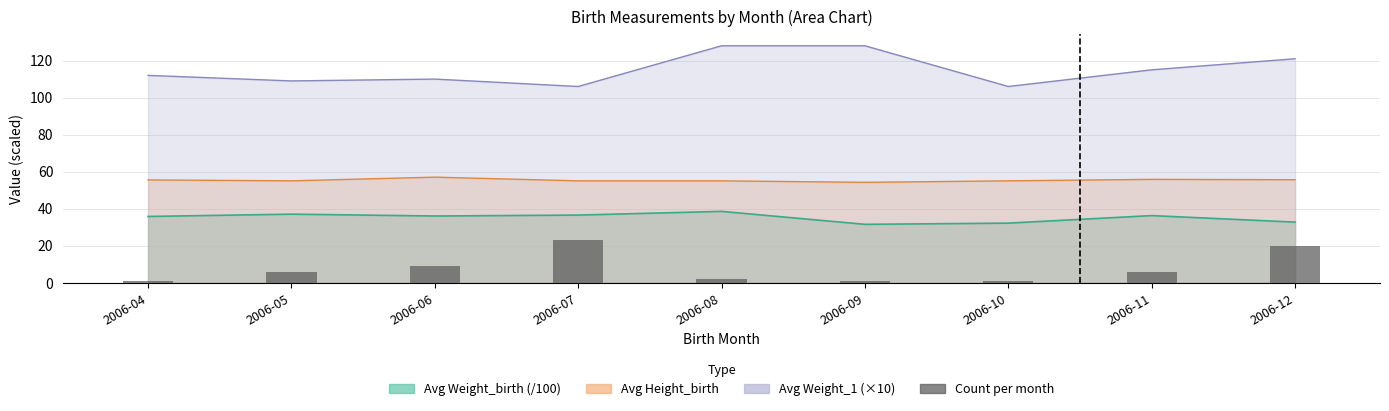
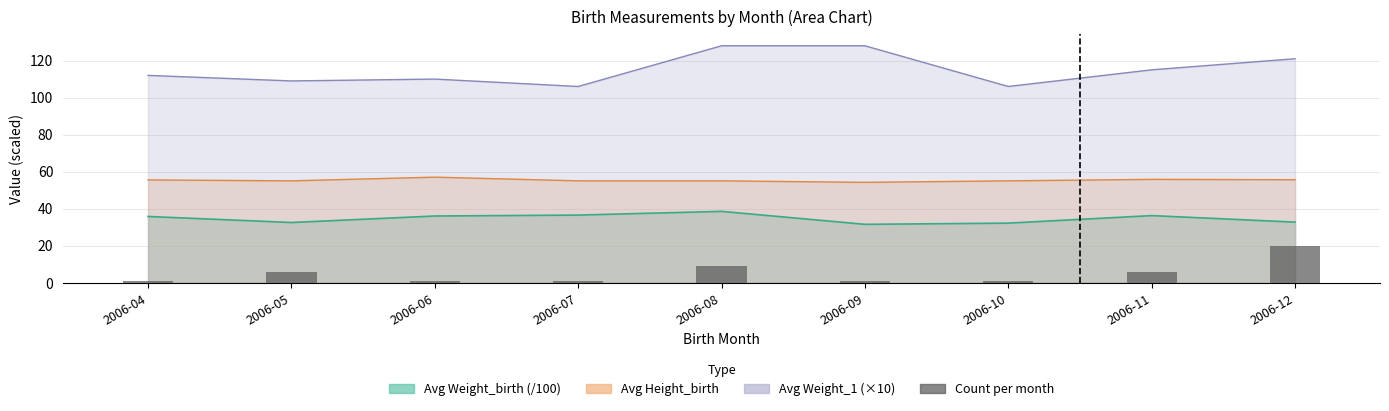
Avg Weight_birth (/100), 2006-05: 37 -> 32
Count per month, 2006-06: 9 -> 1
Count per month, 2006-07: 23 -> 1
Count per month, 2006-08: 2 -> 9
